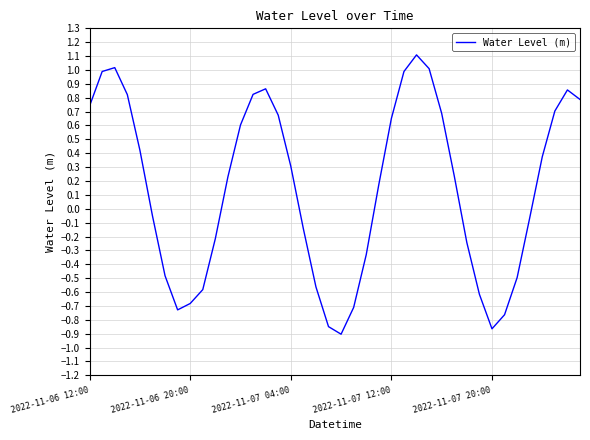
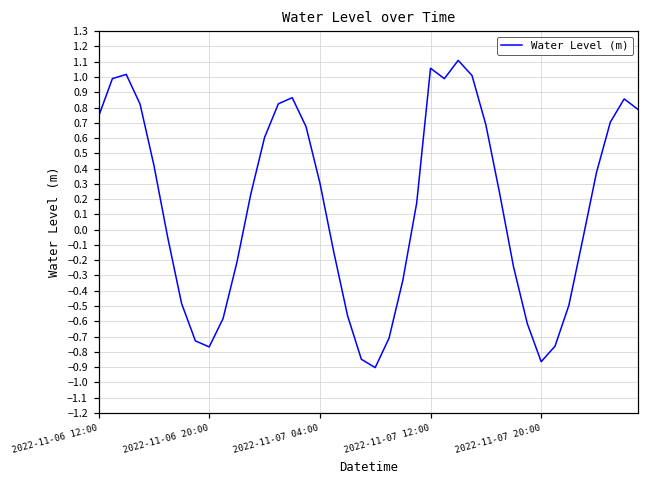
2022-11-06 20:00: -0.68 -> -0.77
2022-11-07 12:00: 0.65 -> 1.06
